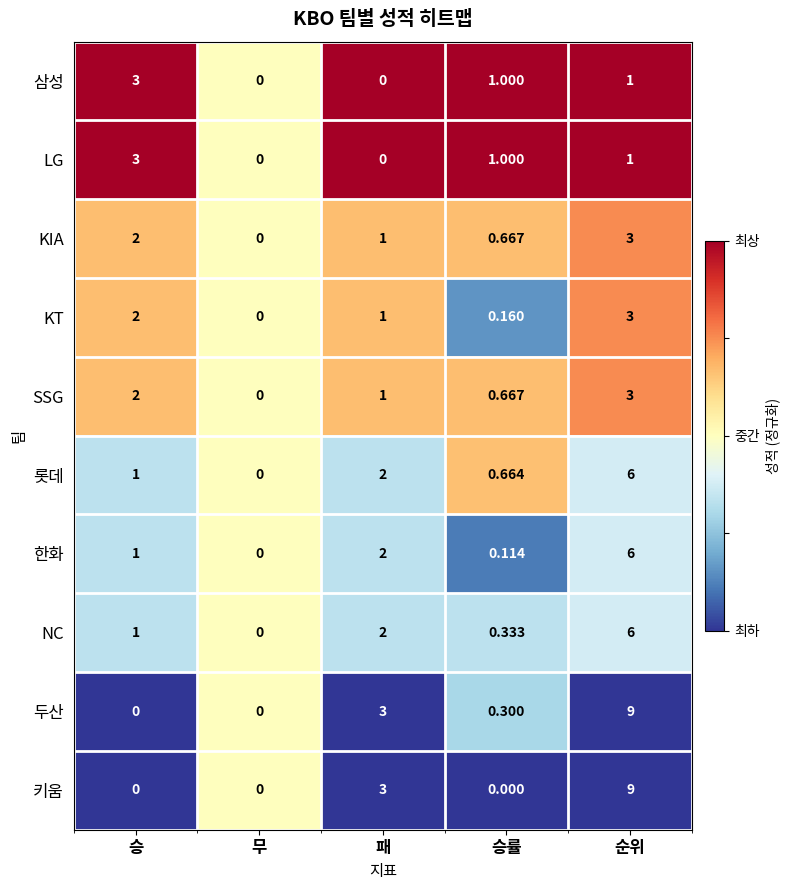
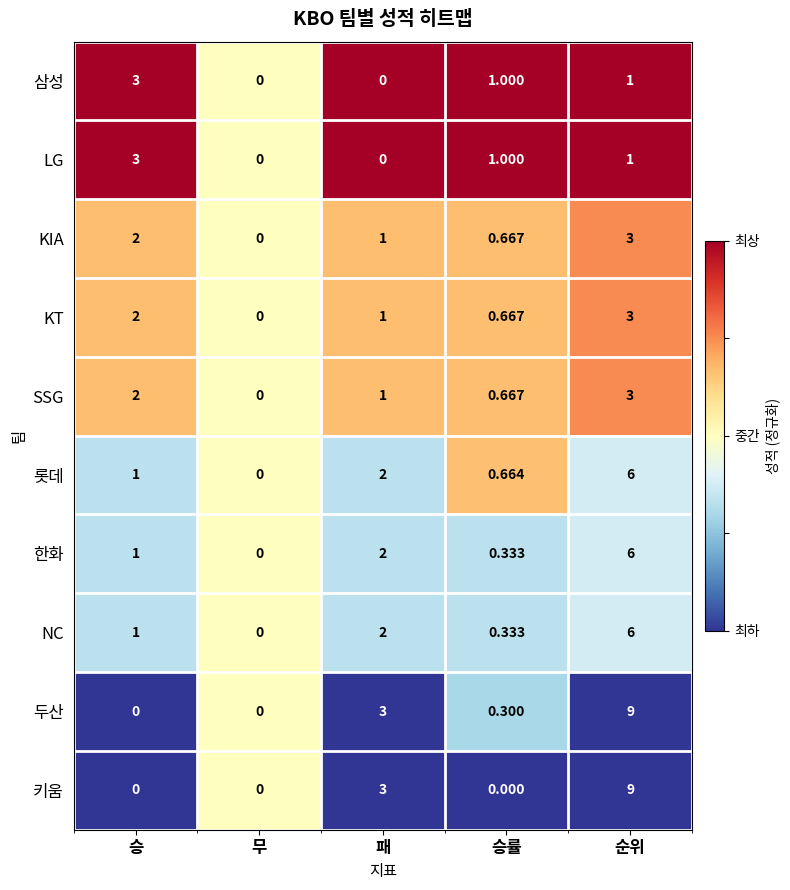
KT, 승률: 0.160 -> 0.667
한화, 승률: 0.114 -> 0.333
